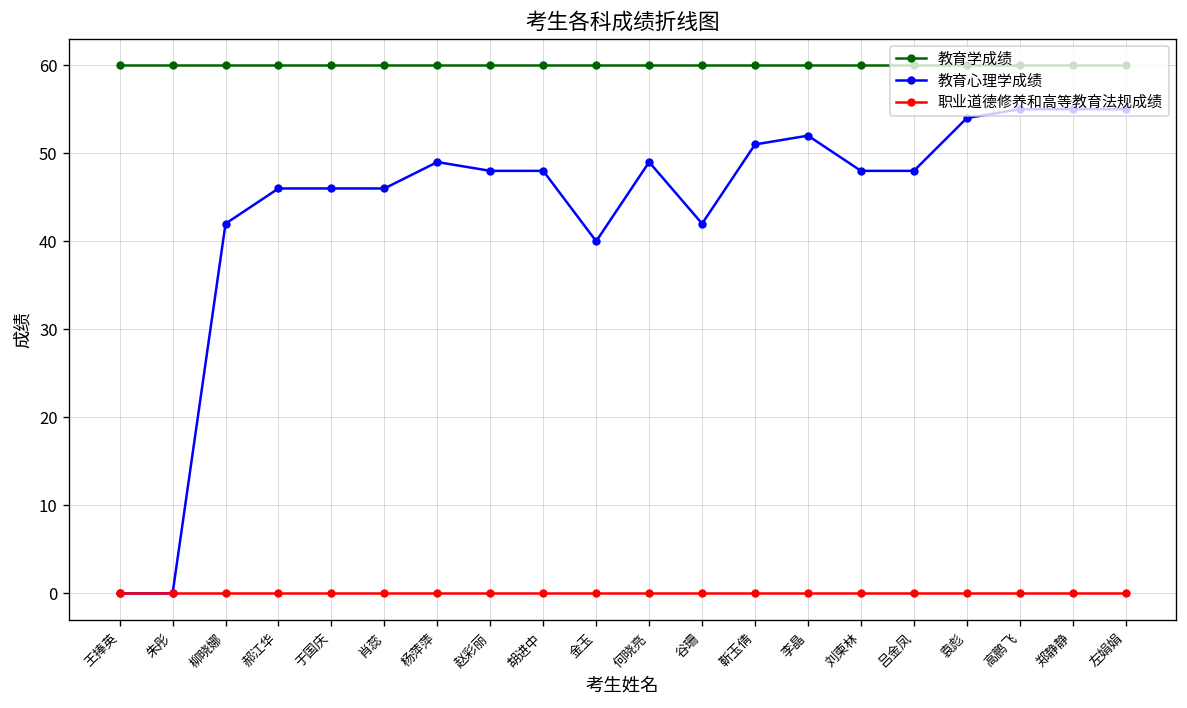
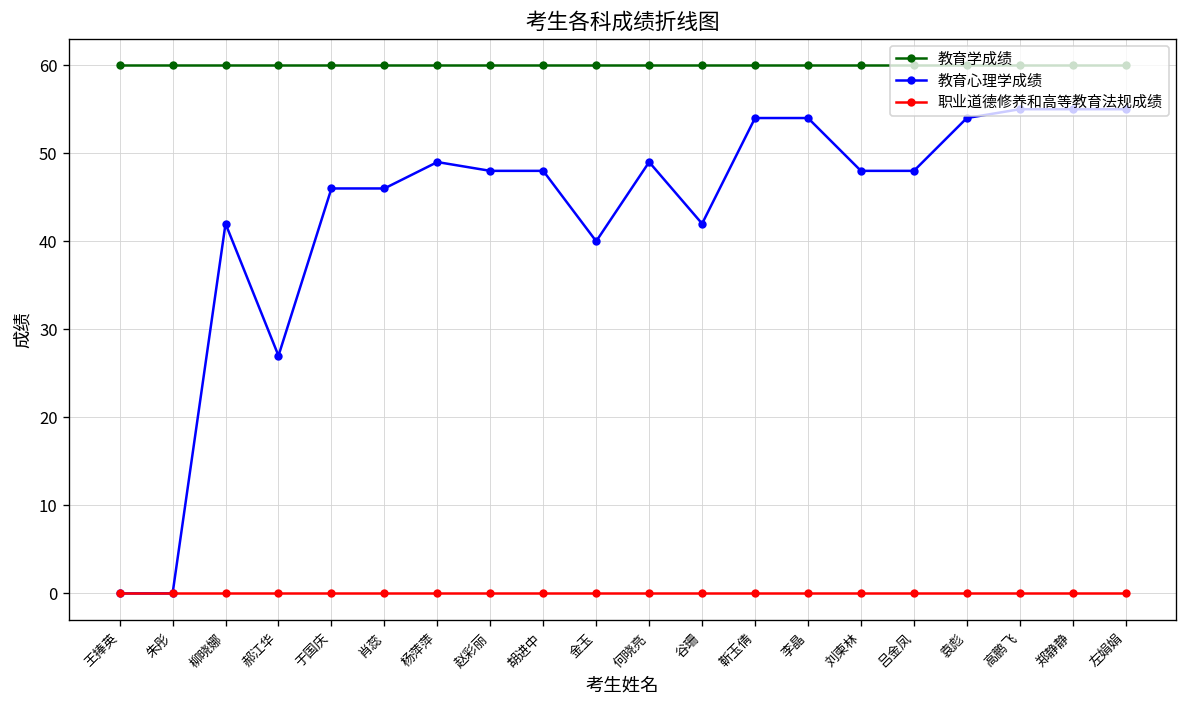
教育心理学成绩, 郝江华: 46 -> 27
教育心理学成绩, 靳玉倩: 51 -> 54
教育心理学成绩, 李晶: 52 -> 54
